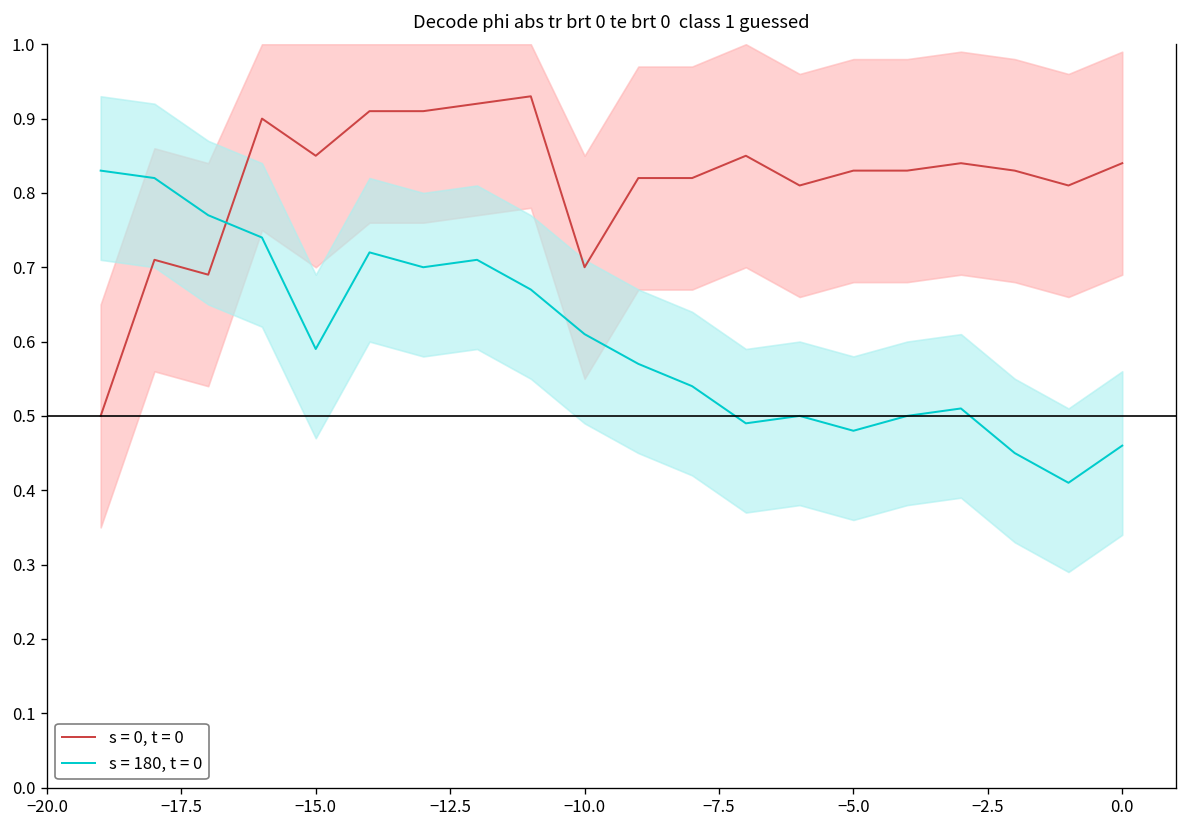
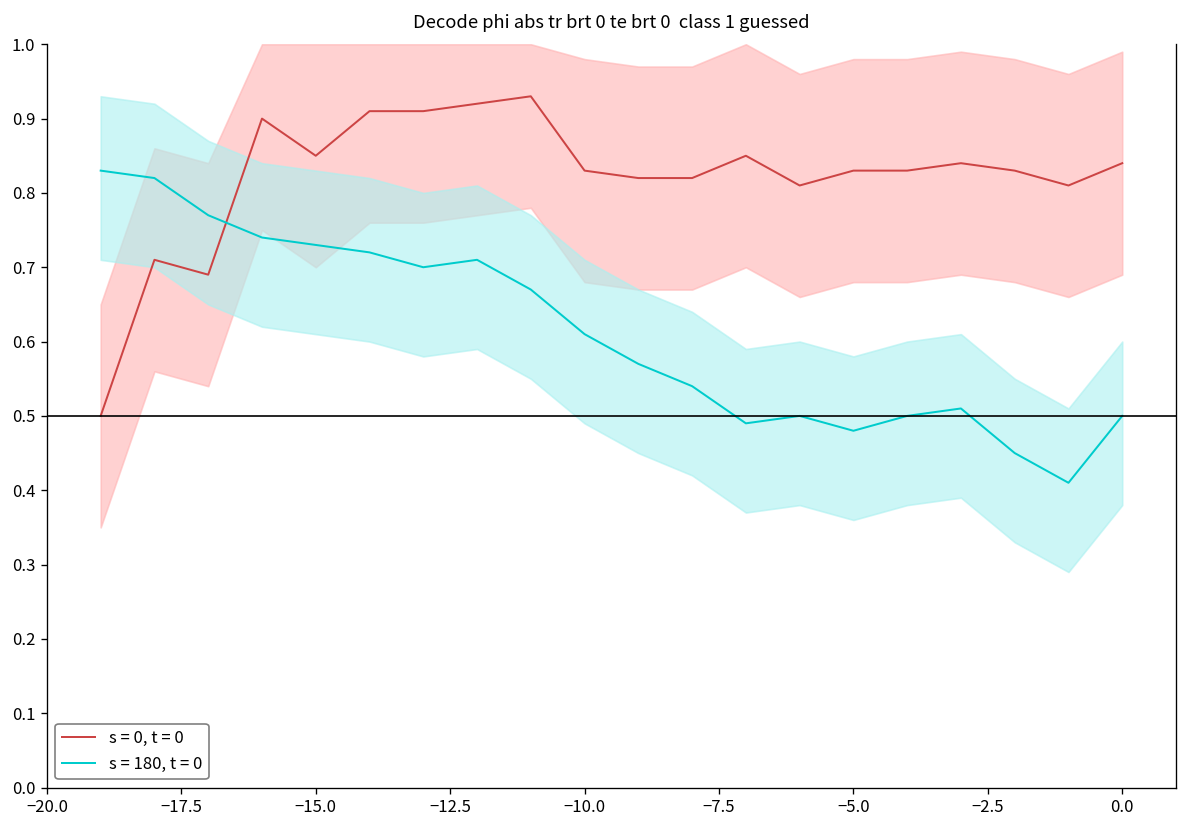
s = 180, t = 0, −15.0: 0.59 -> 0.73
s = 0, t = 0, −10.0: 0.70 -> 0.83
s = 180, t = 0, 0.0: 0.46 -> 0.50
